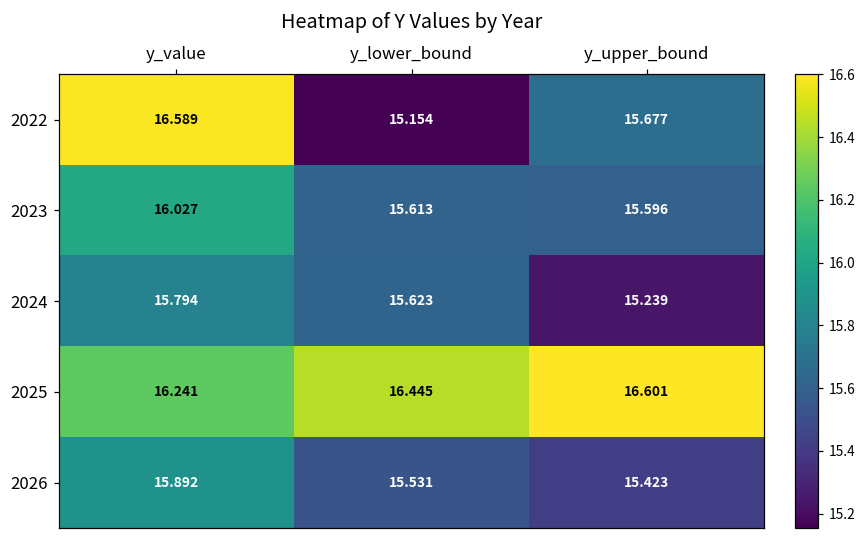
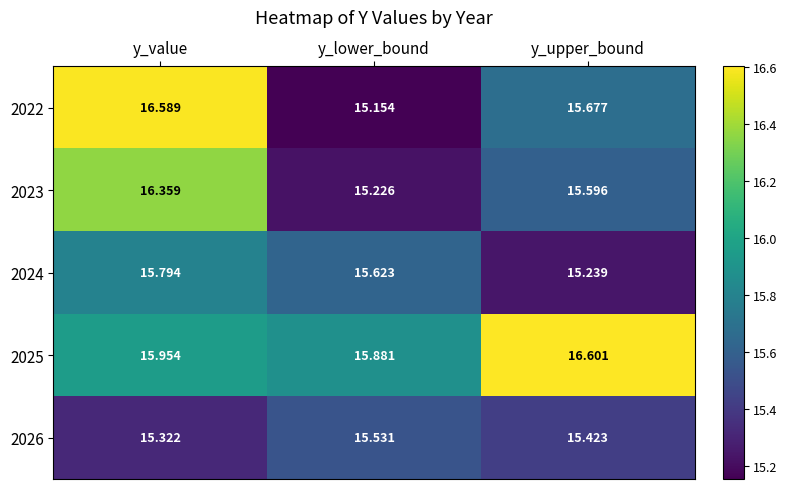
2023, y_value: 16.027 -> 16.359
2023, y_lower_bound: 15.613 -> 15.226
2025, y_value: 16.241 -> 15.954
2025, y_lower_bound: 16.445 -> 15.881
2026, y_value: 15.892 -> 15.322
